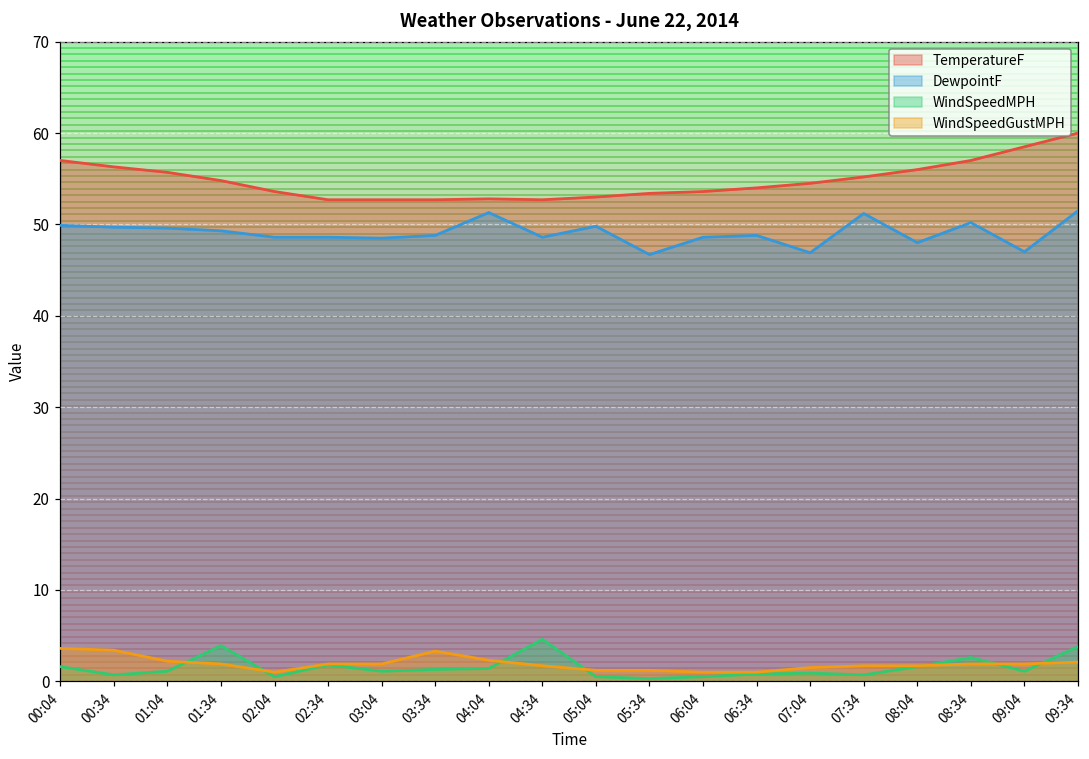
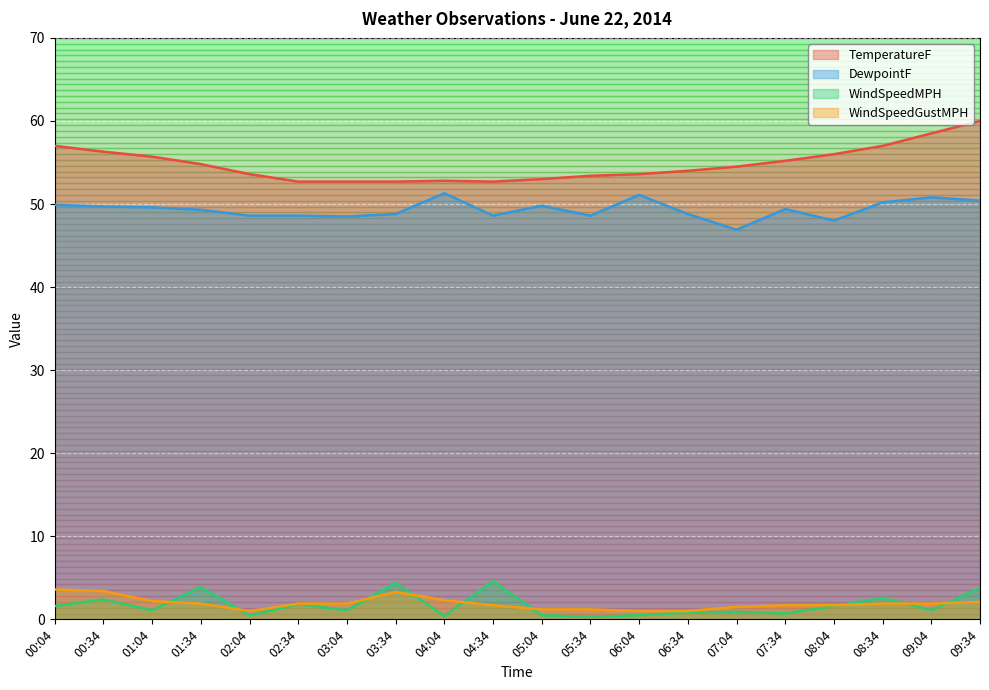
WindSpeedMPH, 00:34: 1 -> 2
WindSpeedMPH, 03:34: 1 -> 4
WindSpeedMPH, 04:04: 1 -> 0
DewpointF, 05:34: 47 -> 49
DewpointF, 06:04: 49 -> 51
DewpointF, 07:34: 51 -> 49
DewpointF, 09:04: 47 -> 51
DewpointF, 09:34: 52 -> 50
